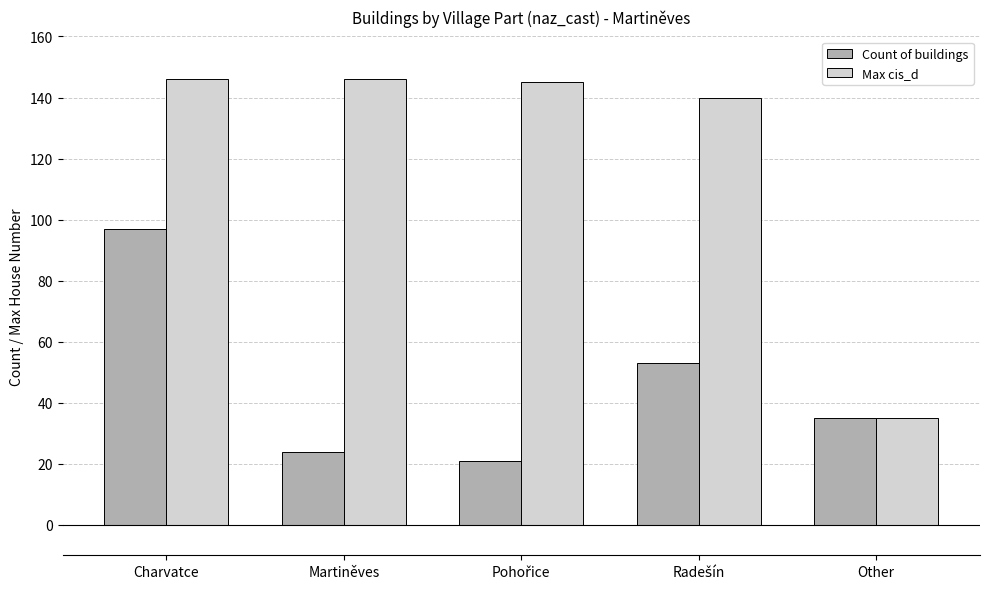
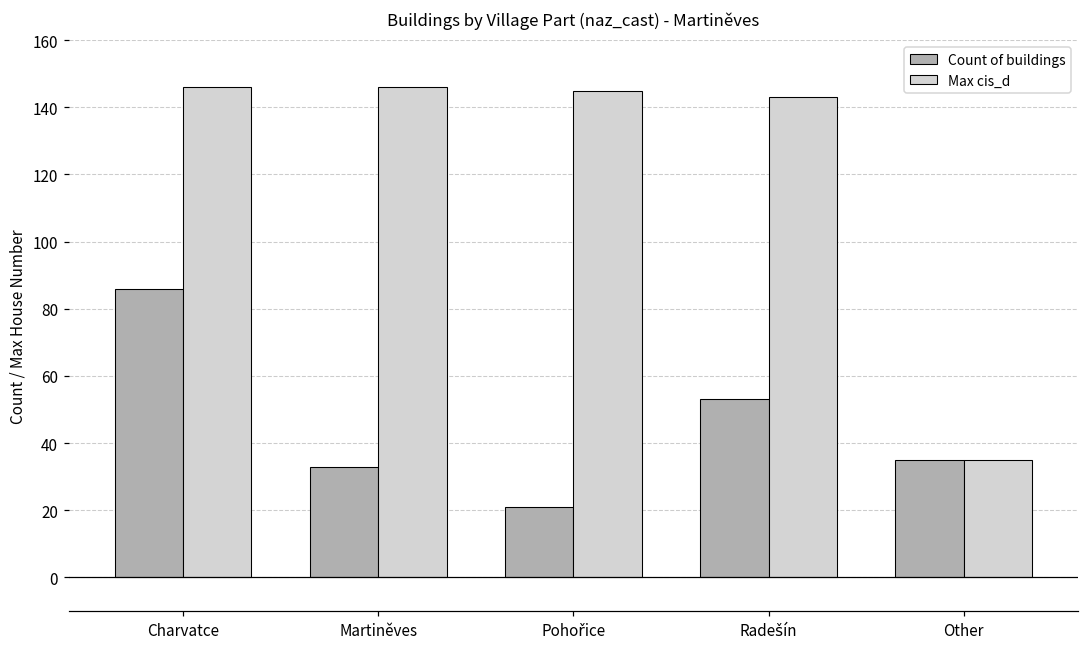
Count of buildings, Charvatce: 97 -> 86
Count of buildings, Martiněves: 24 -> 33
Max cis_d, Radešín: 140 -> 143
